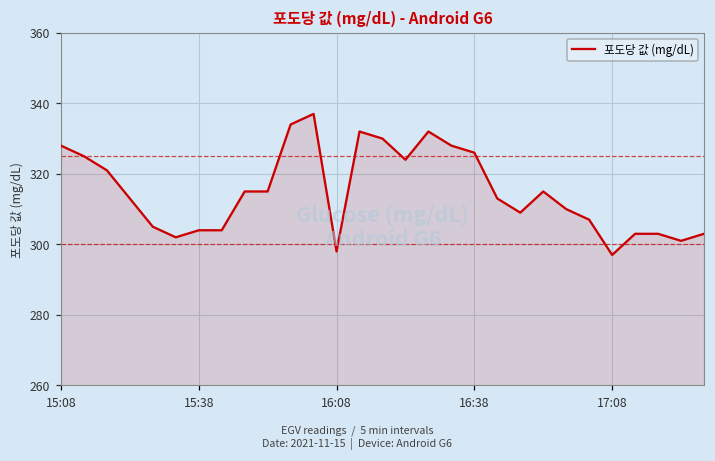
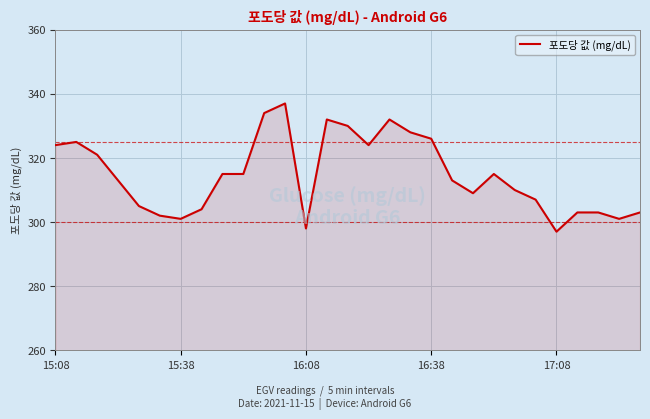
15:08: 328 -> 324
15:38: 304 -> 301
